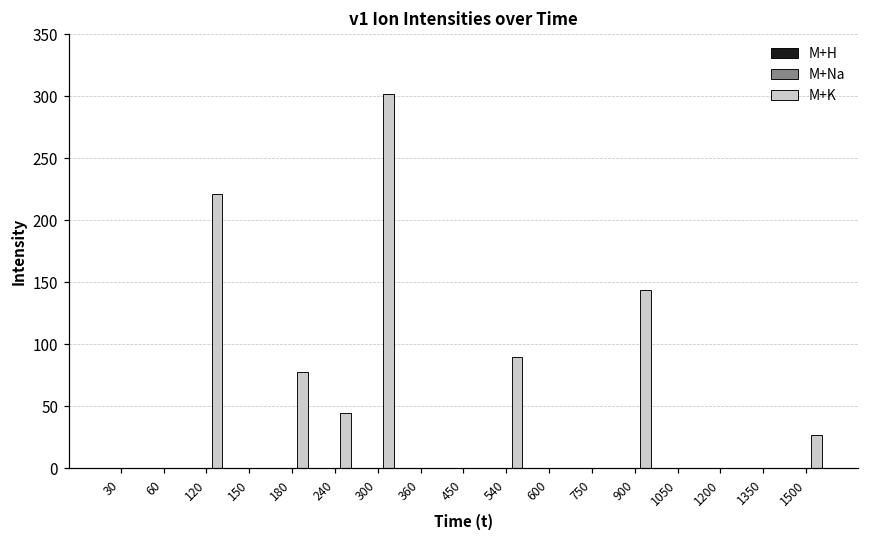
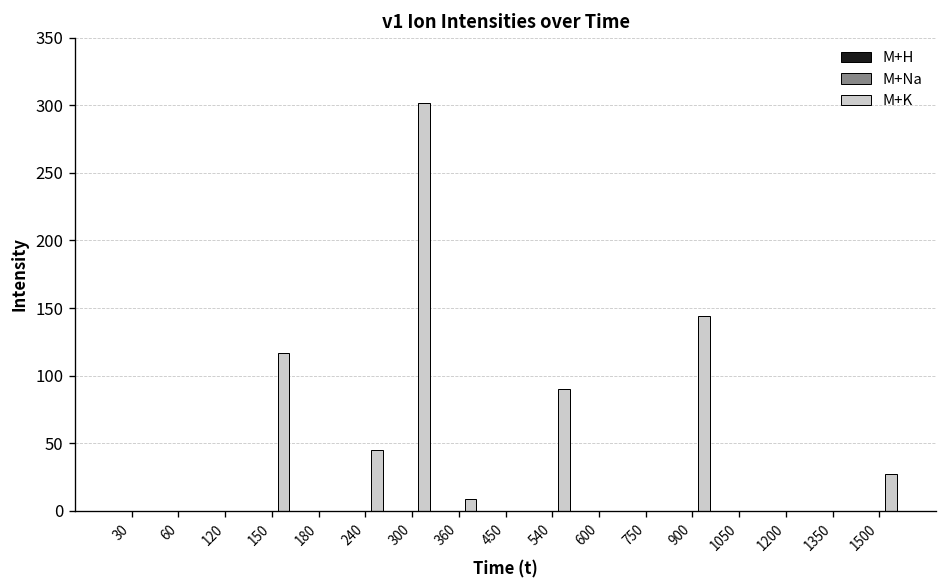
M+K, 120: 221 -> 0
M+K, 150: 0 -> 117
M+K, 180: 78 -> 0
M+K, 360: 0 -> 9
